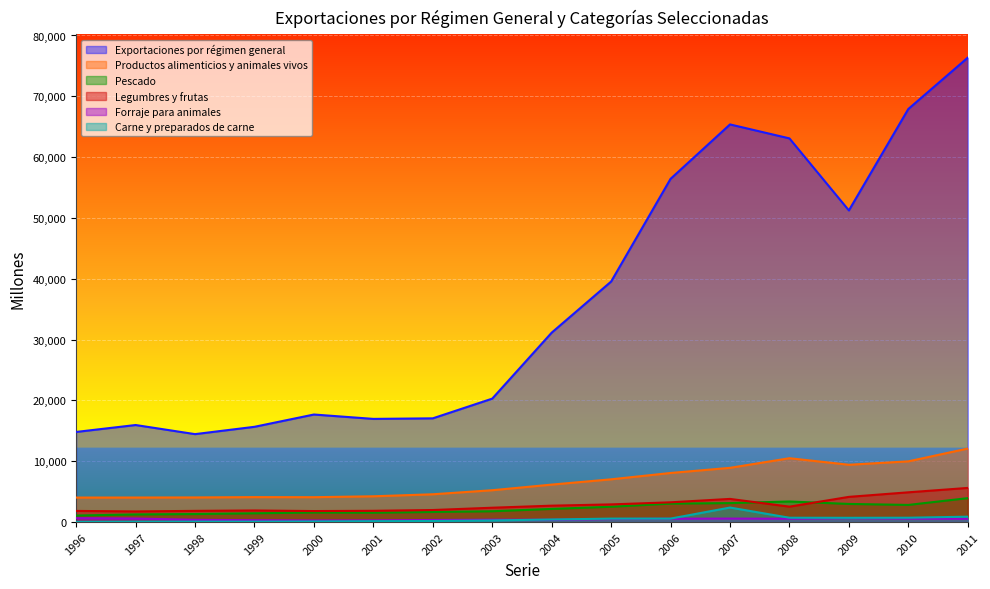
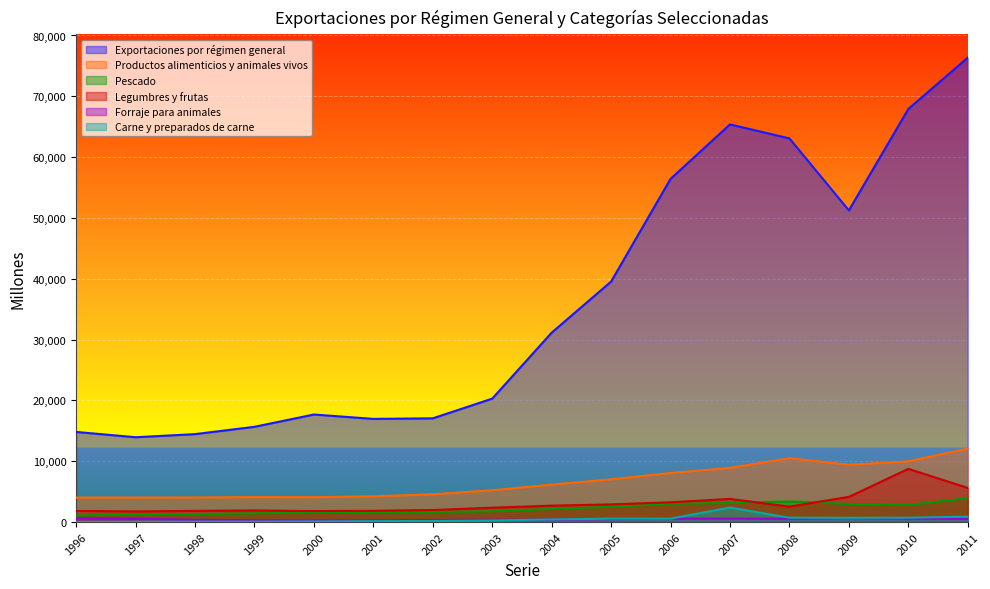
Exportaciones por régimen general, 1997: 16,000 -> 14,000
Legumbres y frutas, 2010: 5,000 -> 9,000
